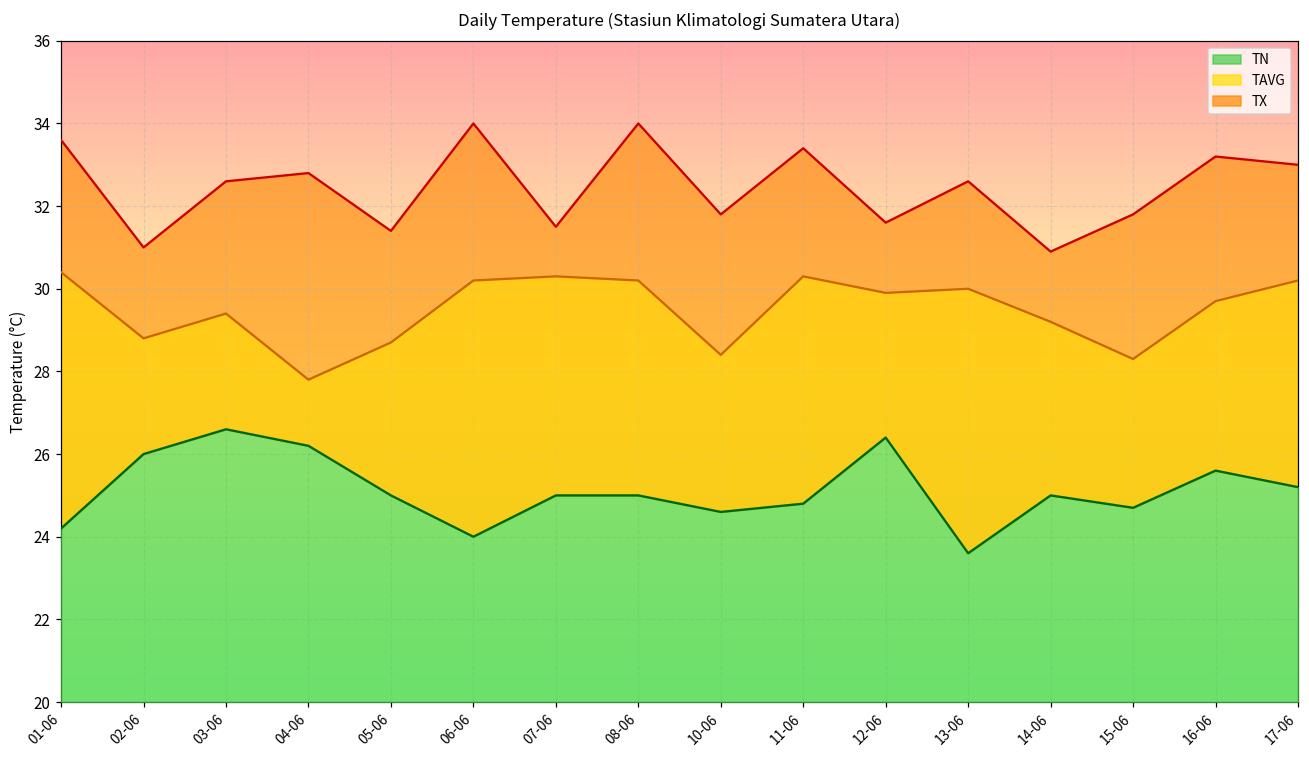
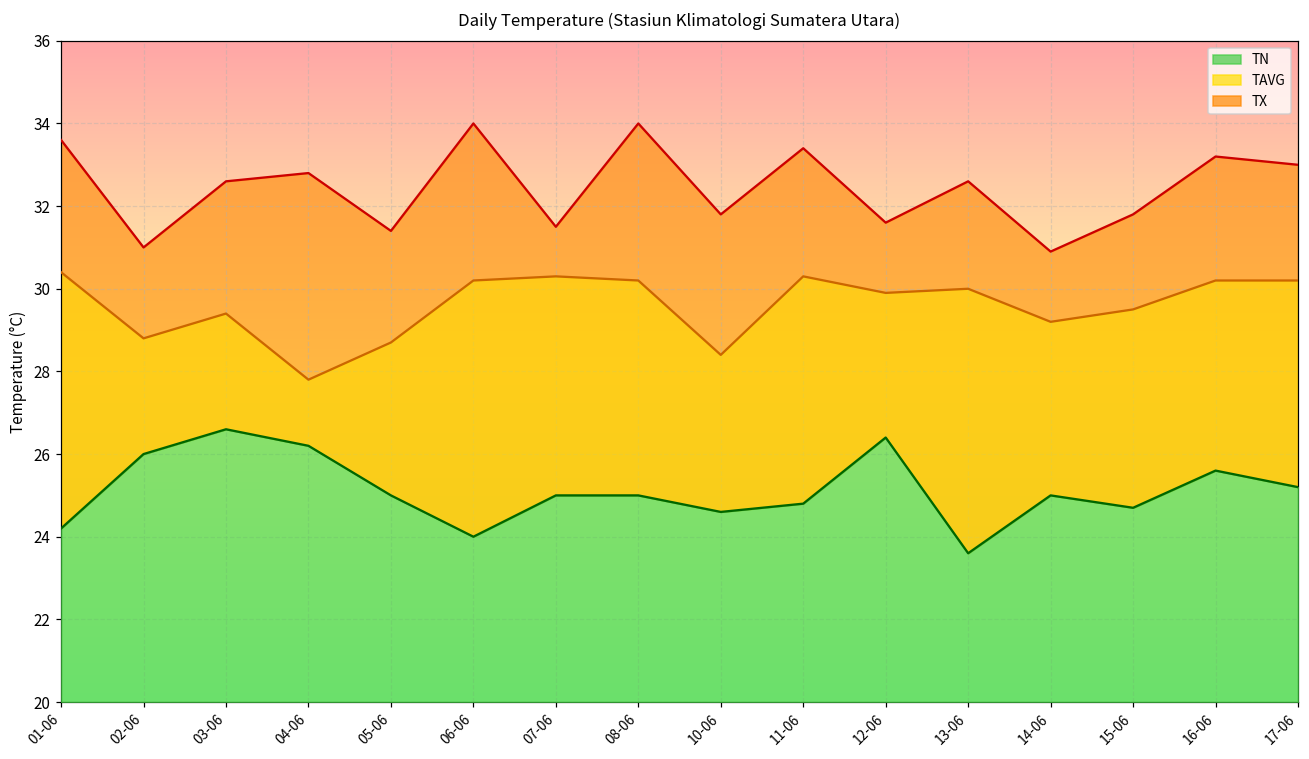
TAVG, 15-06: 28.3 -> 29.5
TAVG, 16-06: 29.7 -> 30.2
